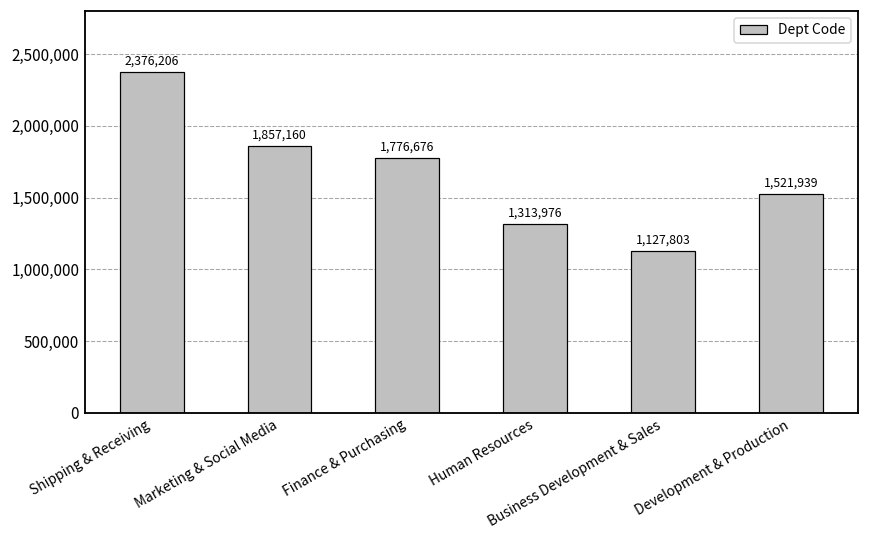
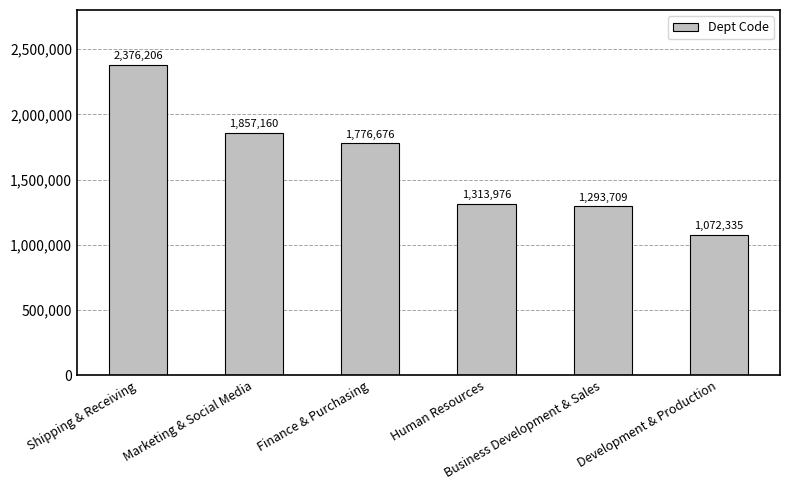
Business Development & Sales: 1,127,803 -> 1,293,709
Development & Production: 1,521,939 -> 1,072,335
